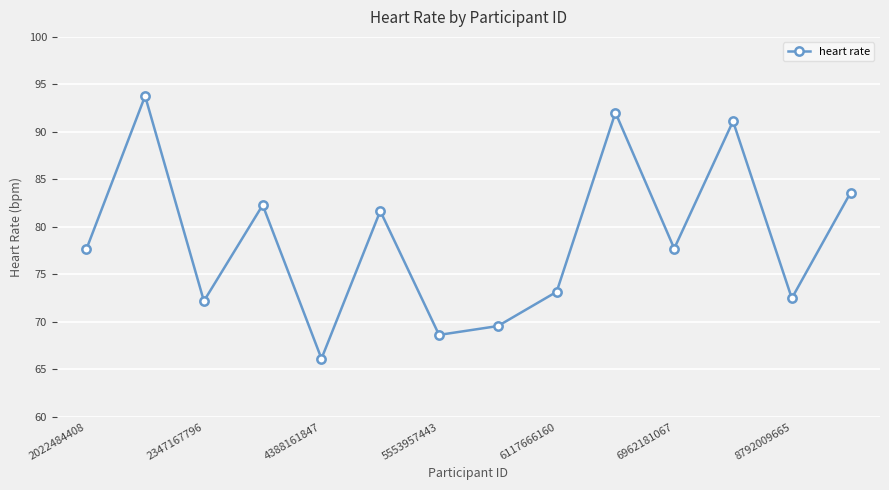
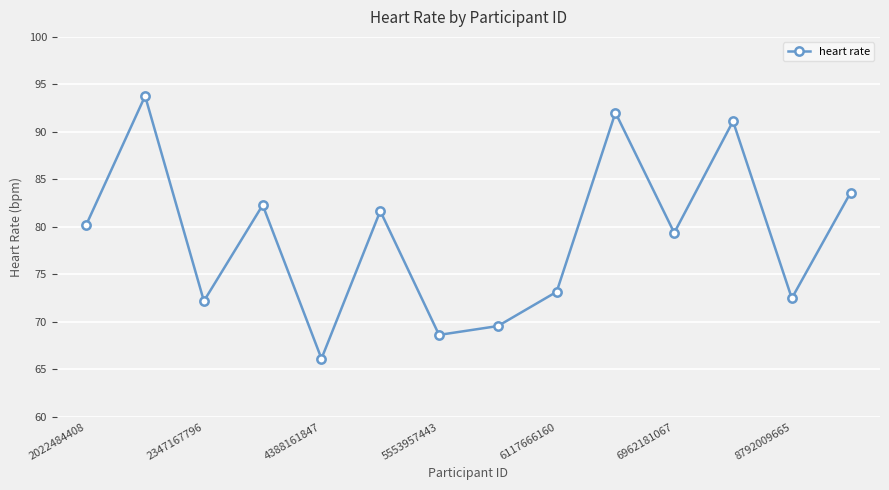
2022484408: 78 -> 80
6962181067: 78 -> 79
